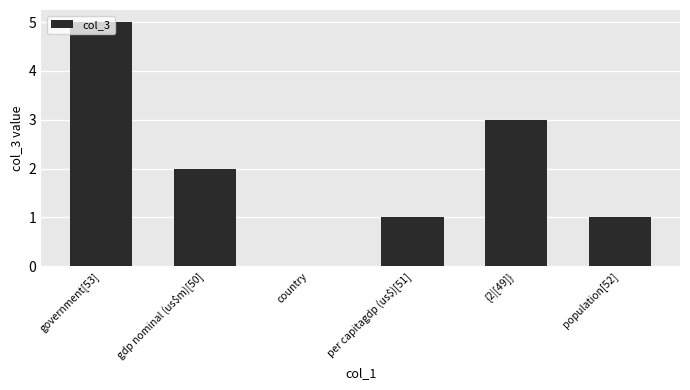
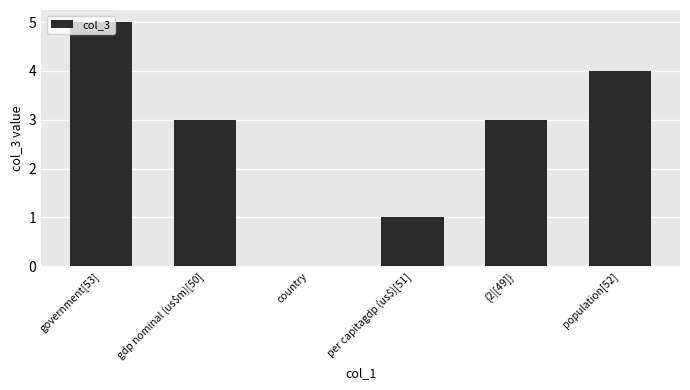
gdp nominal (us$m)[50]: 2 -> 3
population[52]: 1 -> 4
